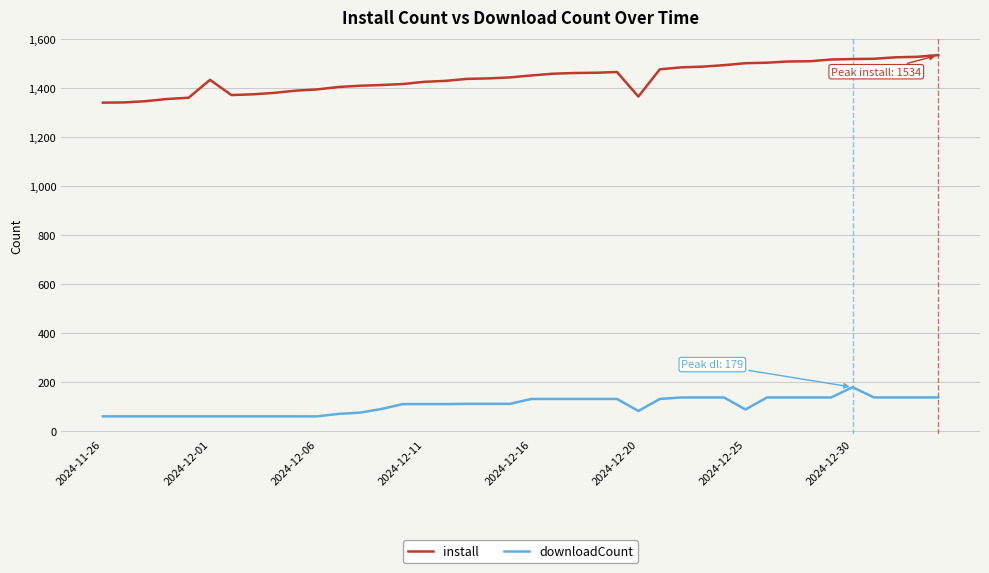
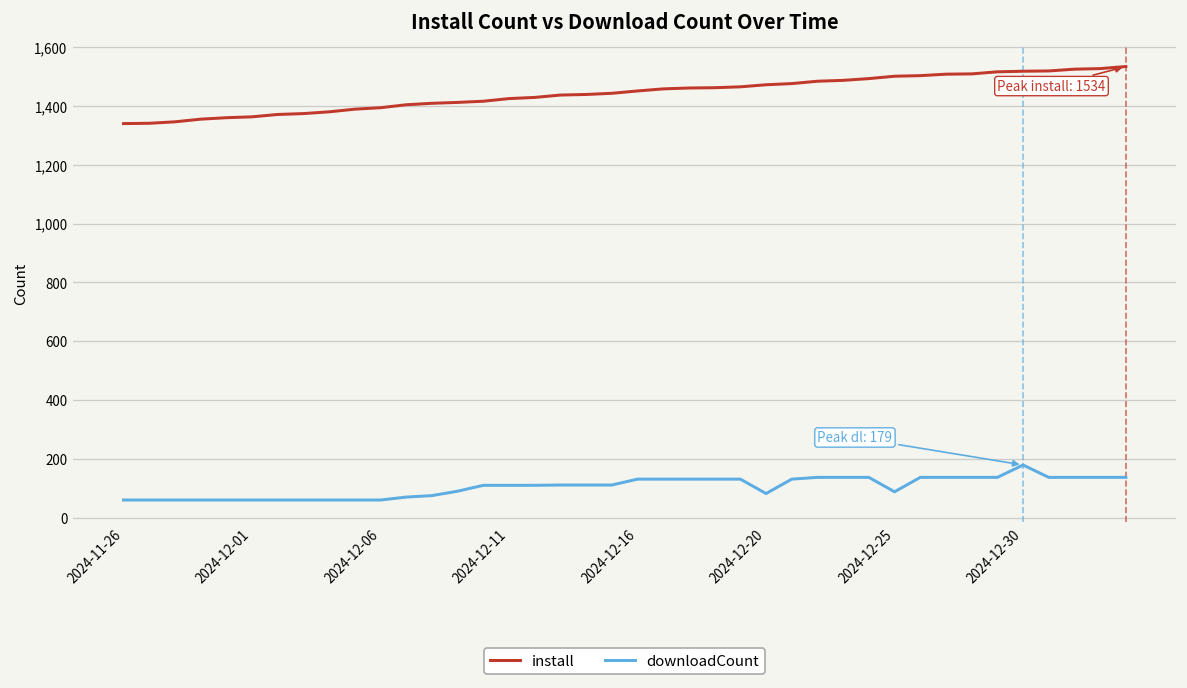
install, 2024-12-01: 1,430 -> 1,360
install, 2024-12-20: 1,370 -> 1,470
